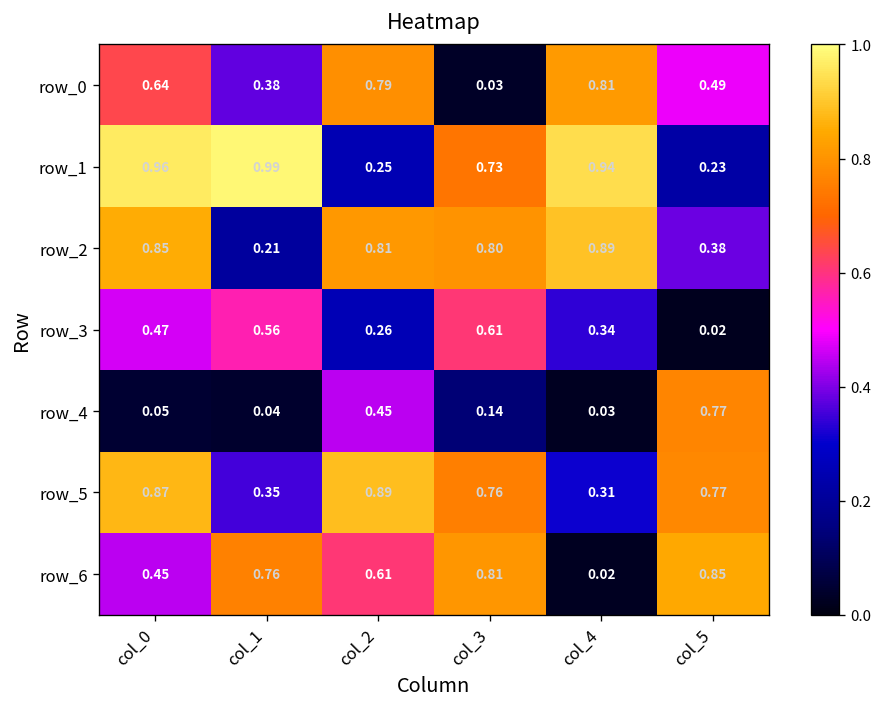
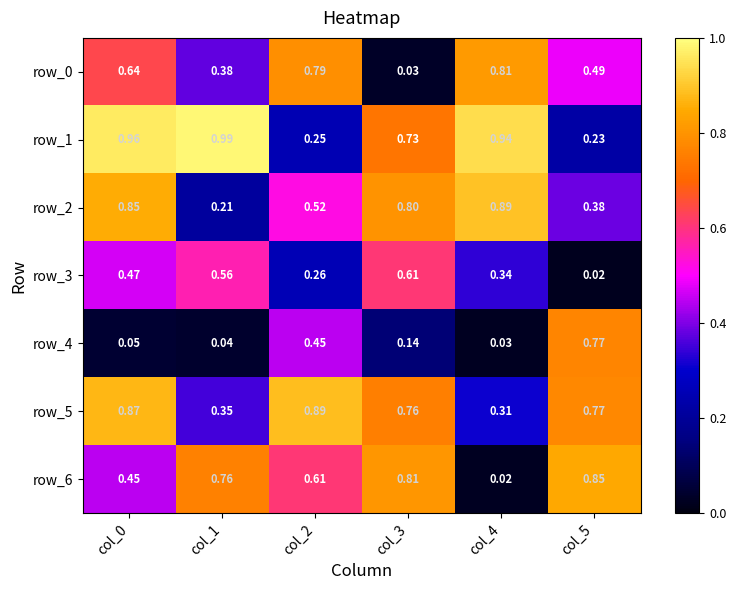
row_2, col_2: 0.81 -> 0.52
